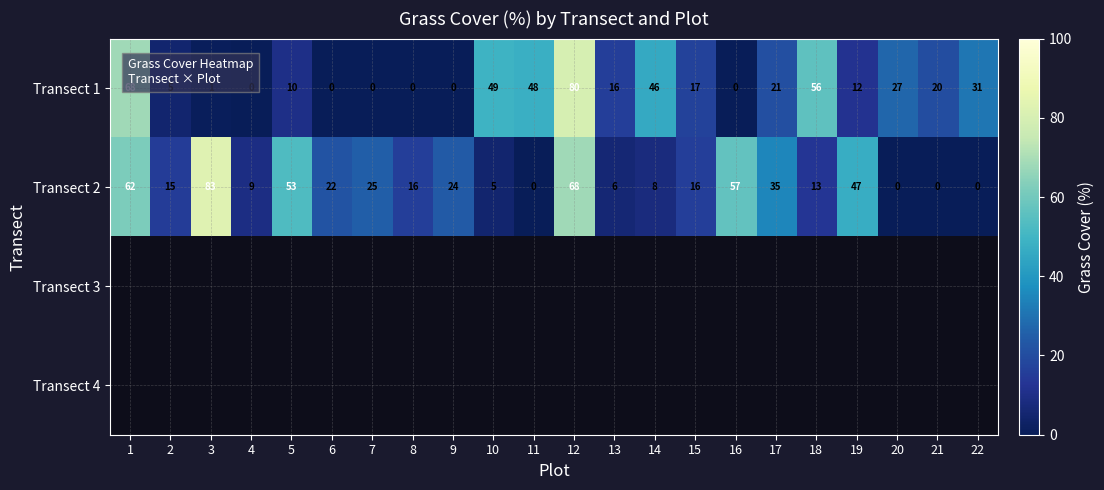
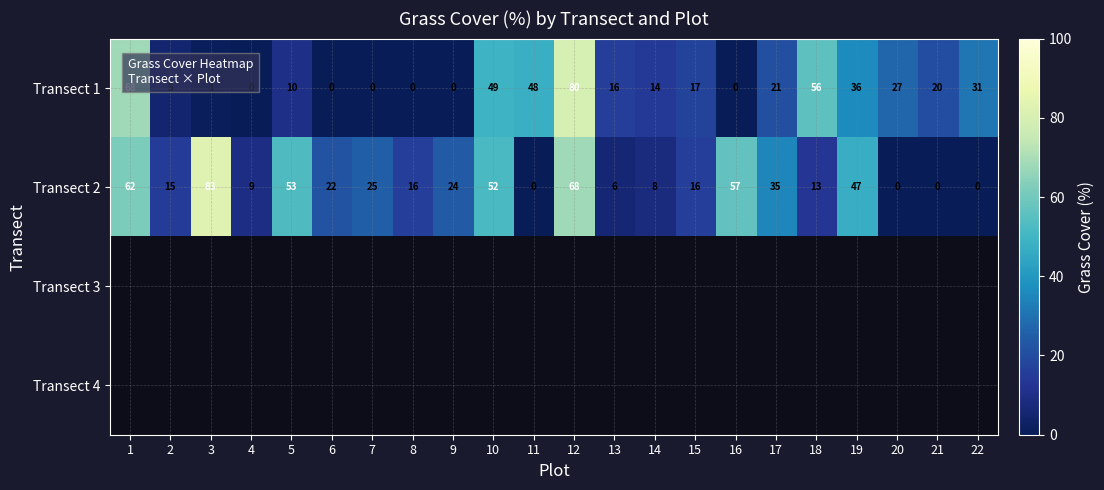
Transect 1, 14: 46 -> 14
Transect 1, 19: 12 -> 36
Transect 2, 10: 5 -> 52
